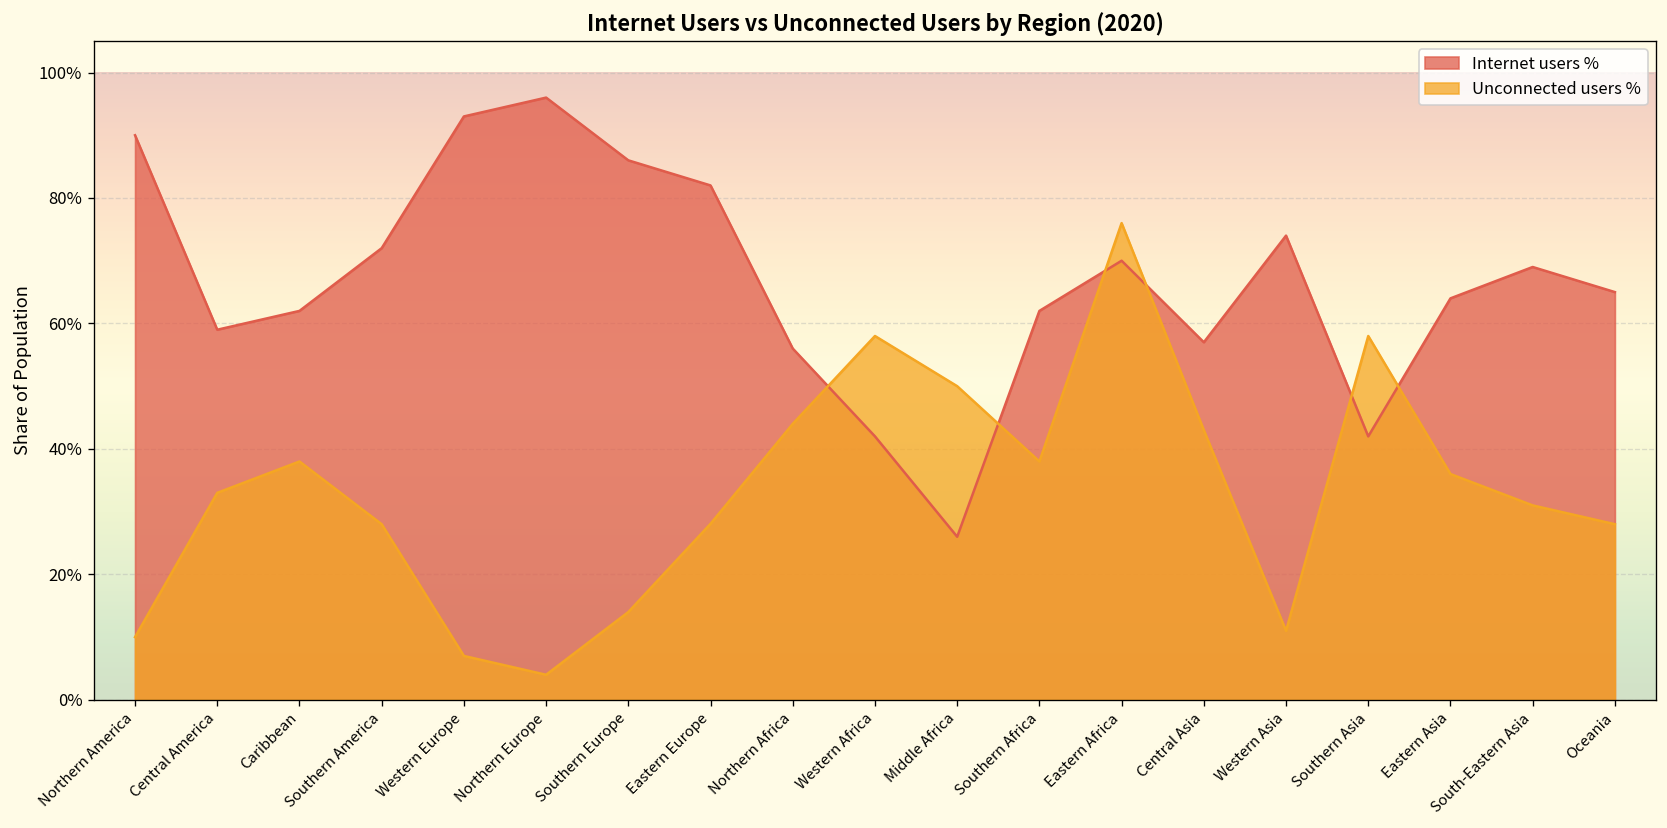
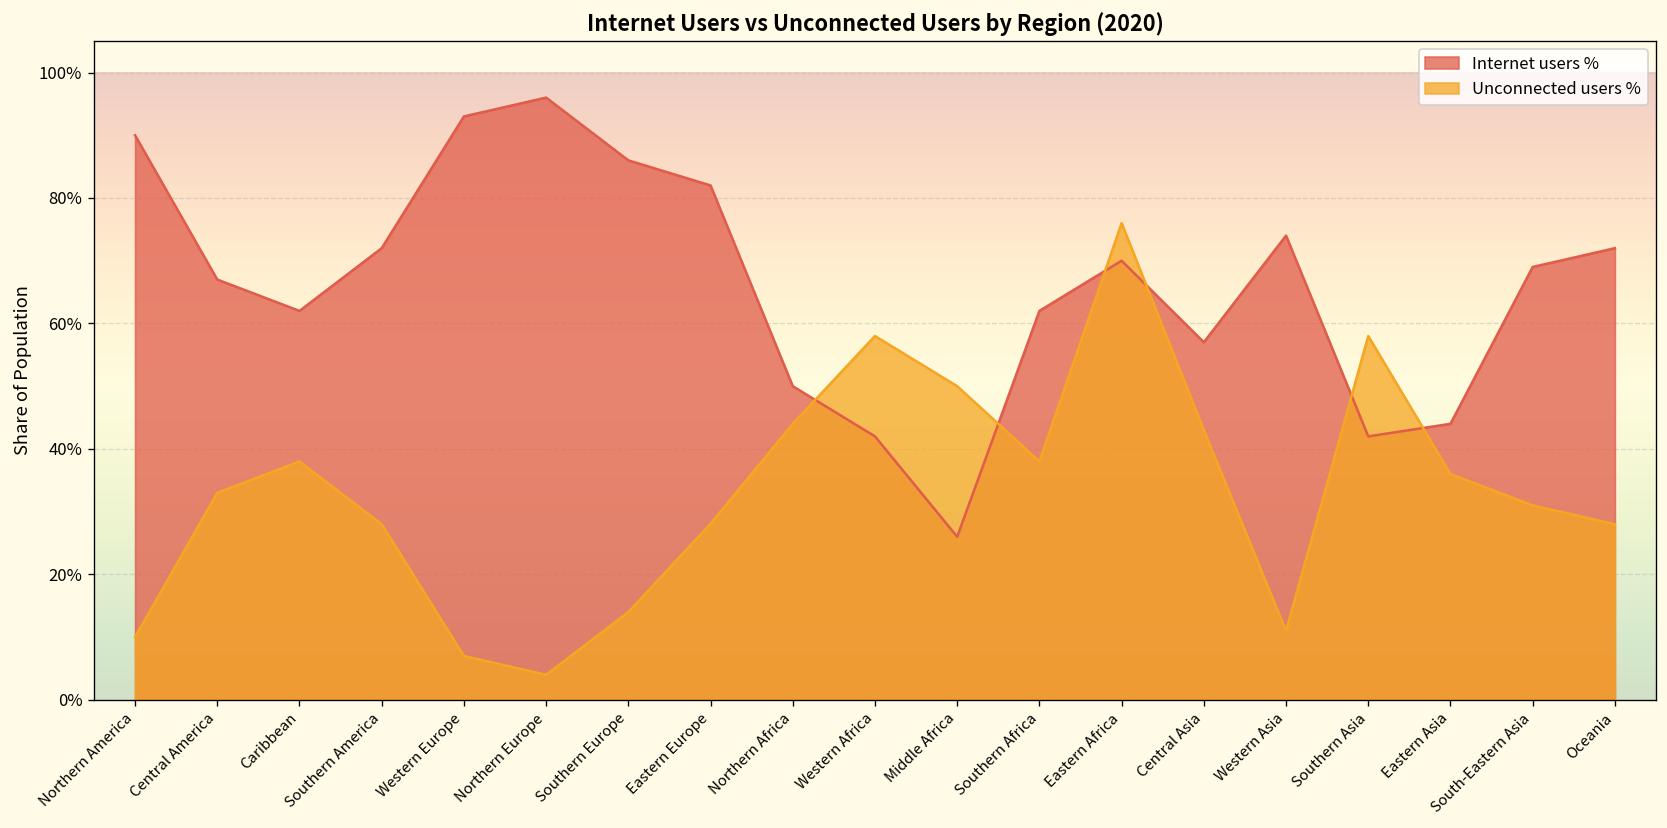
Internet users %, Central America: 59% -> 67%
Internet users %, Northern Africa: 56% -> 50%
Internet users %, Eastern Asia: 64% -> 44%
Internet users %, Oceania: 65% -> 72%
